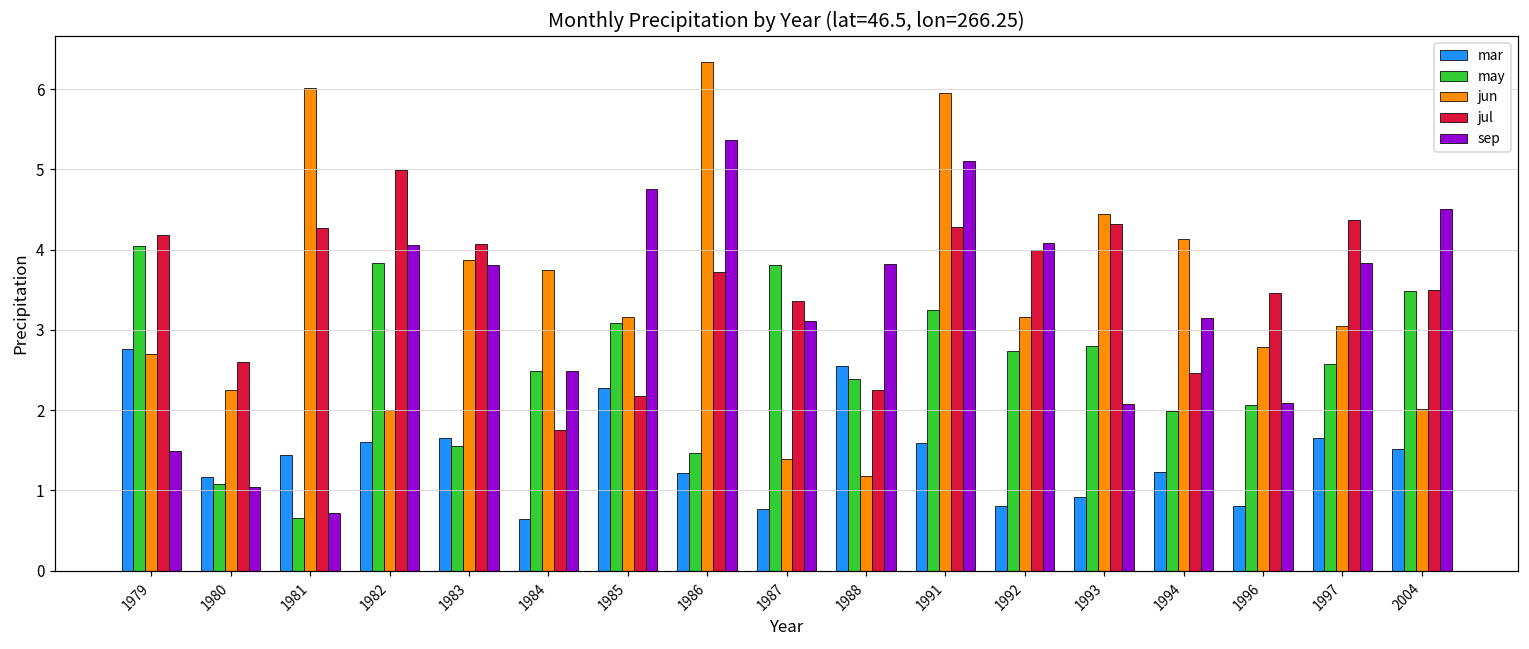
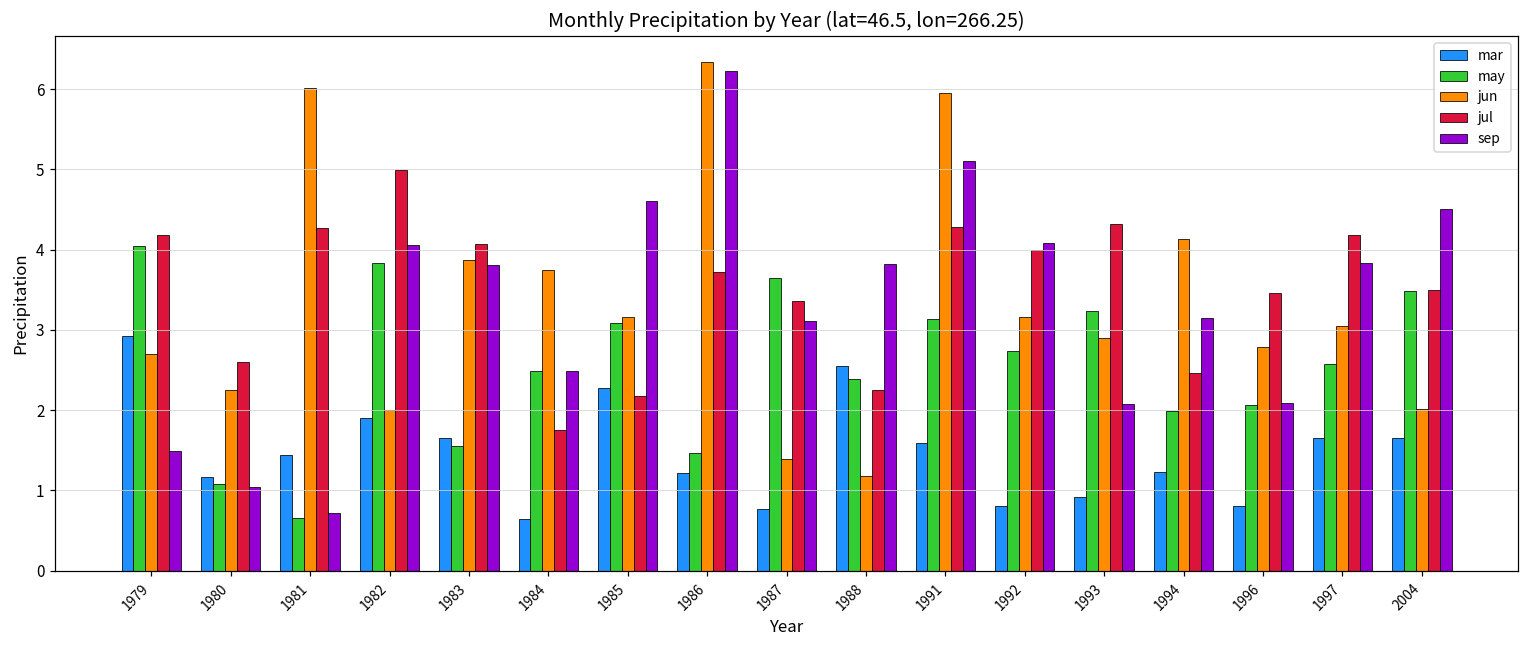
mar, 1979: 2.8 -> 2.9
mar, 1982: 1.6 -> 1.9
sep, 1985: 4.8 -> 4.6
sep, 1986: 5.4 -> 6.2
may, 1987: 3.8 -> 3.7
may, 1991: 3.3 -> 3.1
may, 1993: 2.8 -> 3.2
jun, 1993: 4.4 -> 2.9
jul, 1997: 4.4 -> 4.2
mar, 2004: 1.5 -> 1.7
